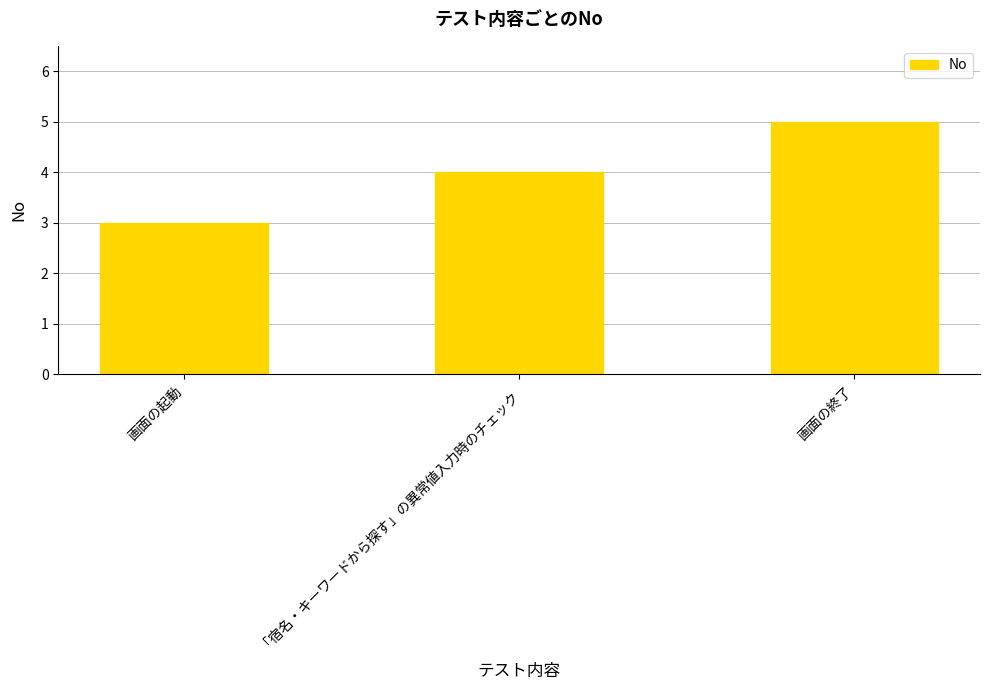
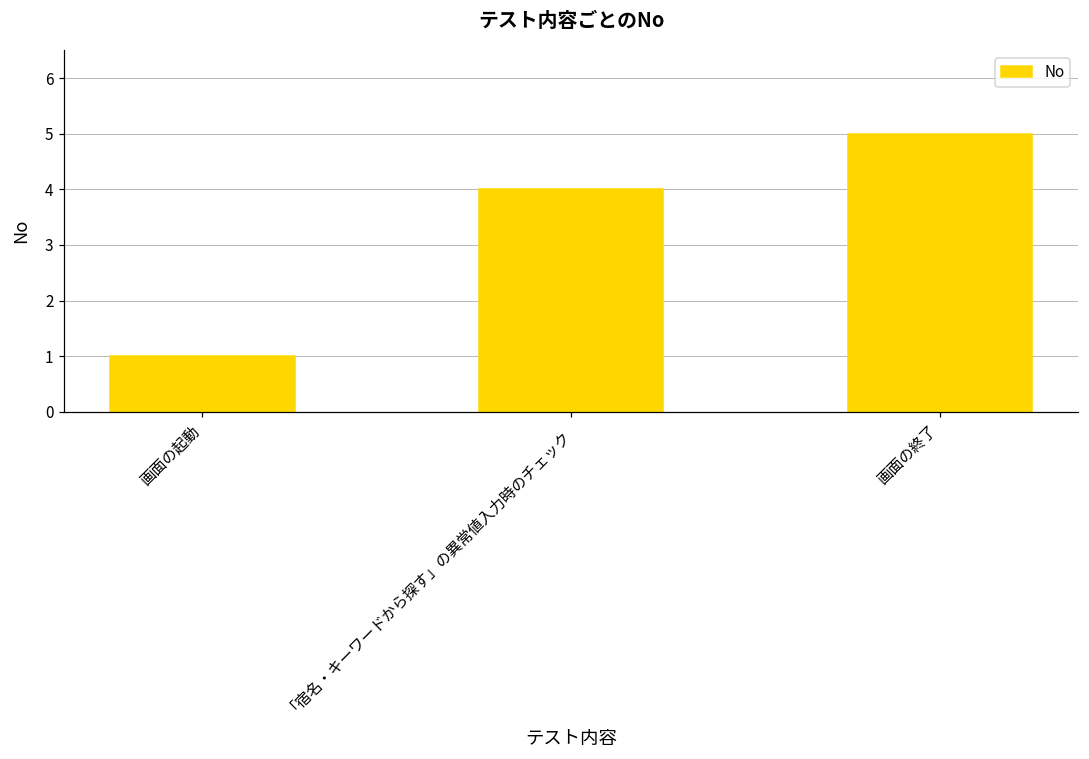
画面の起動: 3 -> 1
